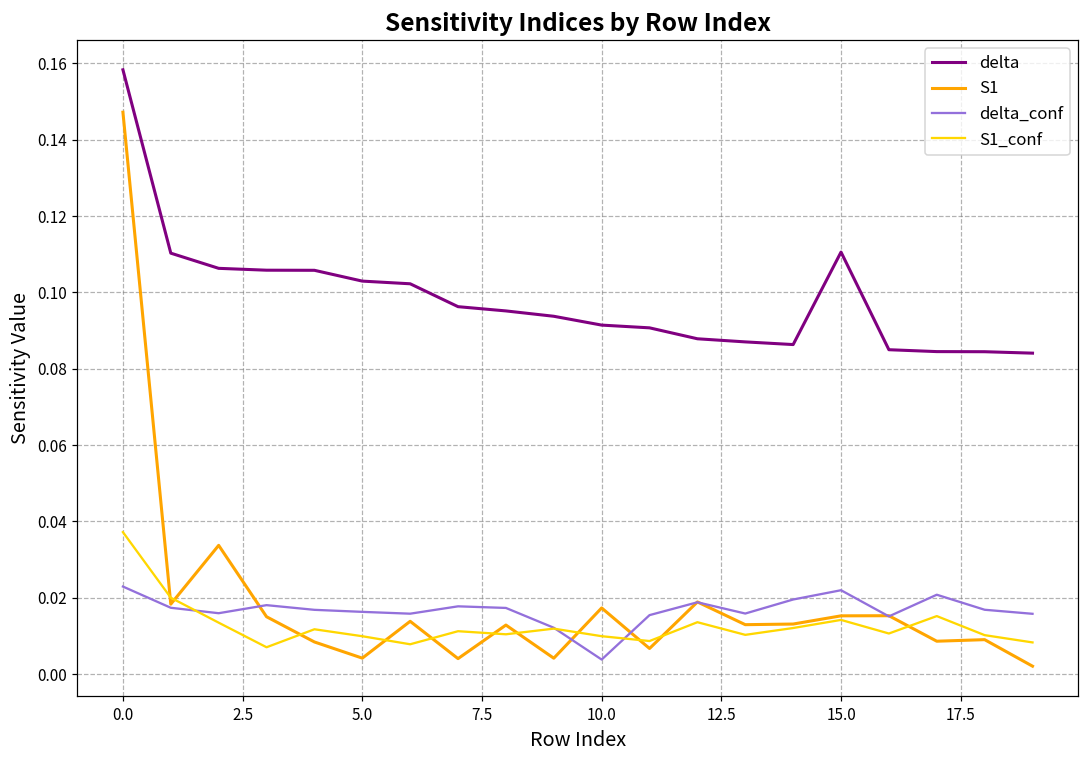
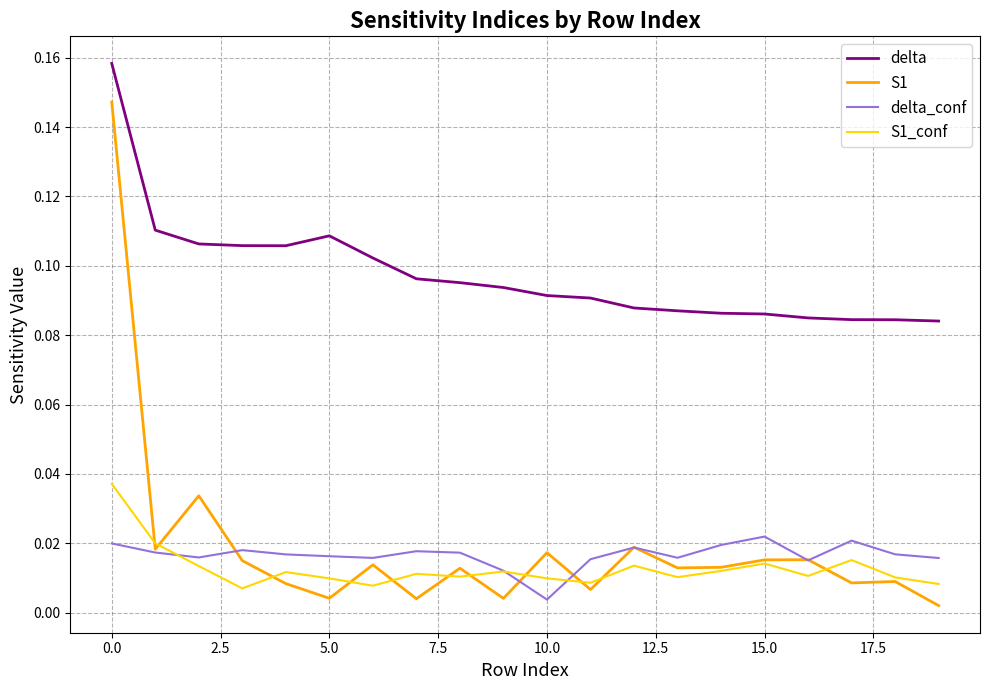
delta_conf, 0.0: 0.023 -> 0.020
delta, 5.0: 0.103 -> 0.109
delta, 15.0: 0.111 -> 0.086
